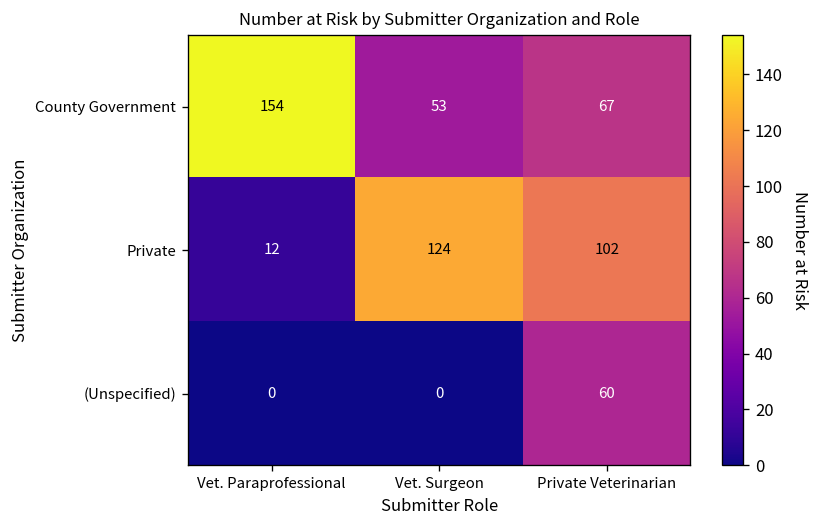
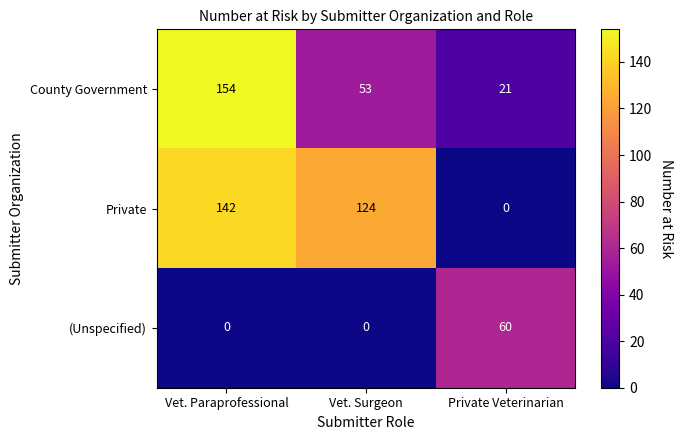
County Government, Private Veterinarian: 67 -> 21
Private, Vet. Paraprofessional: 12 -> 142
Private, Private Veterinarian: 102 -> 0
